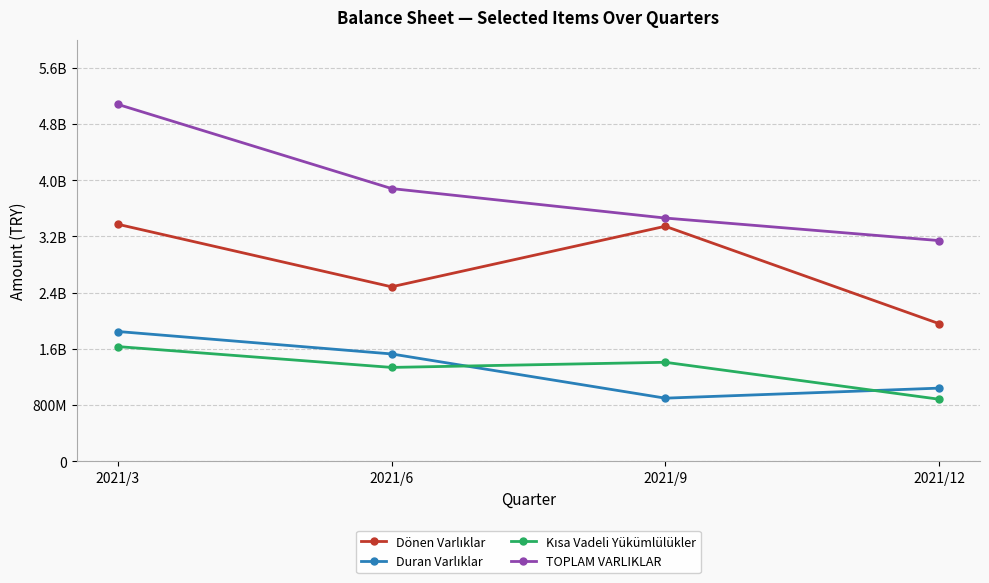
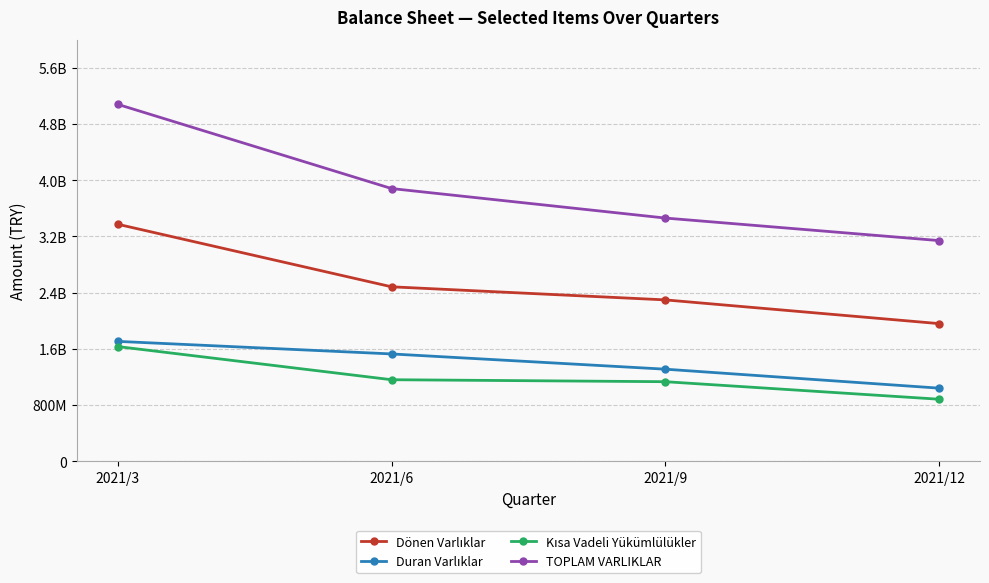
Duran Varlıklar, 2021/3: 1800000000 -> 1700000000
Kısa Vadeli Yükümlülükler, 2021/6: 1300000000 -> 1200000000
Dönen Varlıklar, 2021/9: 3300000000 -> 2300000000
Duran Varlıklar, 2021/9: 900000000 -> 1300000000
Kısa Vadeli Yükümlülükler, 2021/9: 1400000000 -> 1100000000
